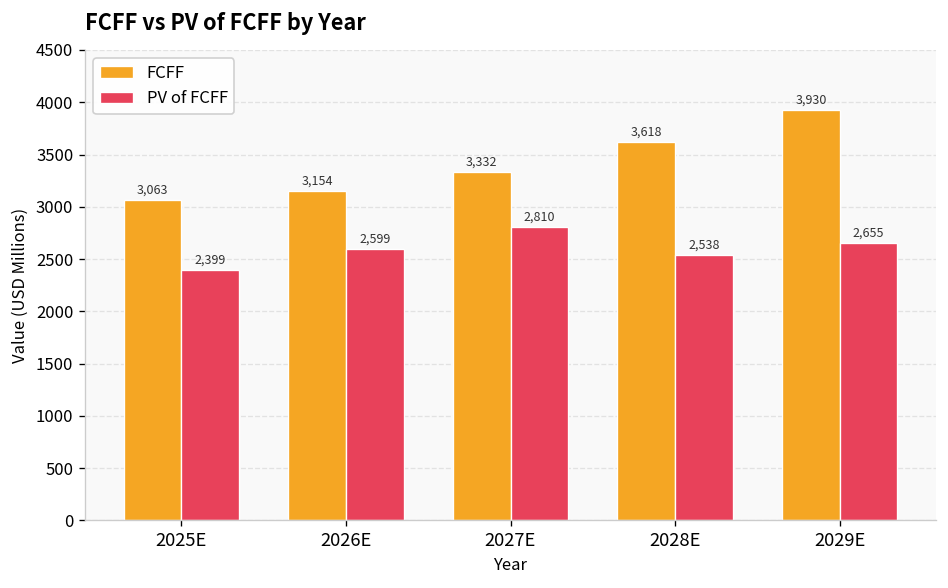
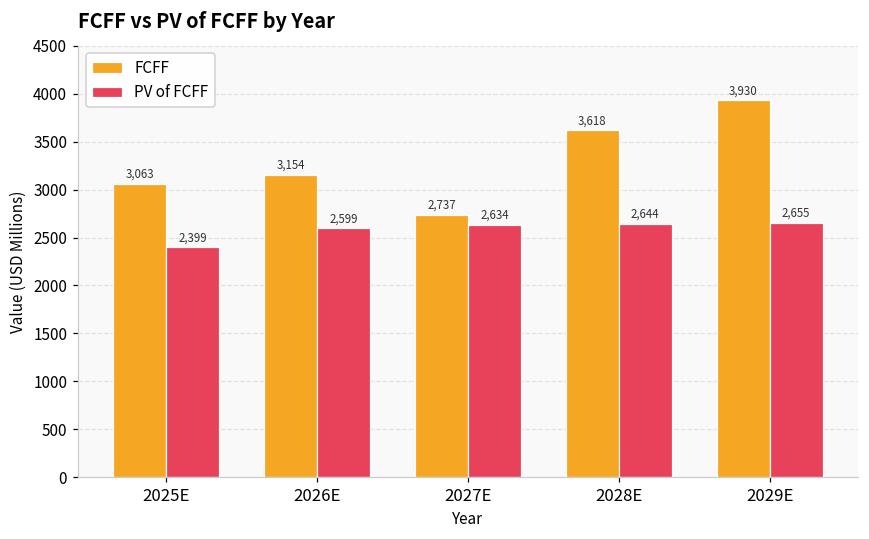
FCFF, 2027E: 3,332 -> 2,737
PV of FCFF, 2027E: 2,810 -> 2,634
PV of FCFF, 2028E: 2,538 -> 2,644
